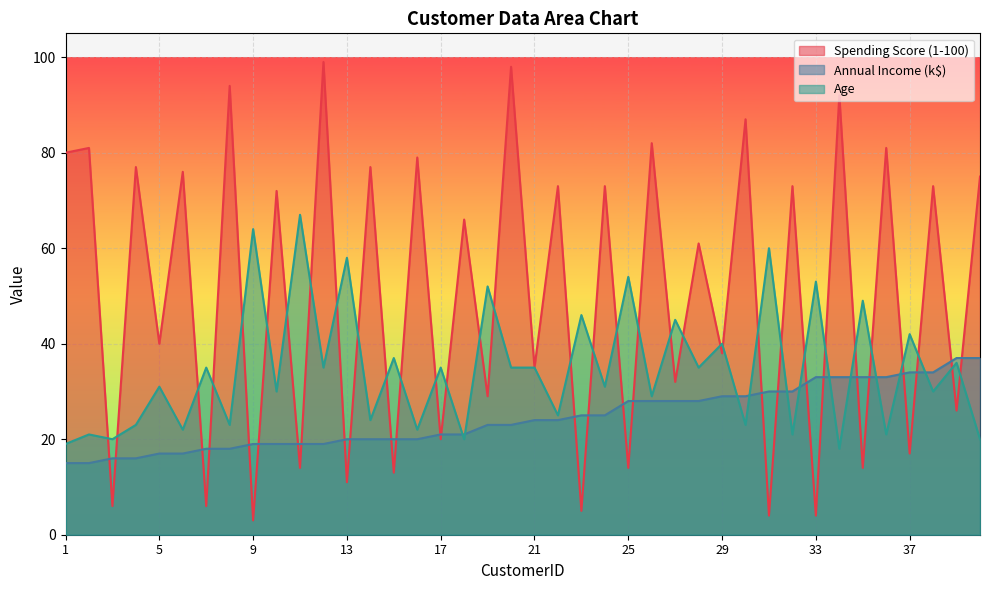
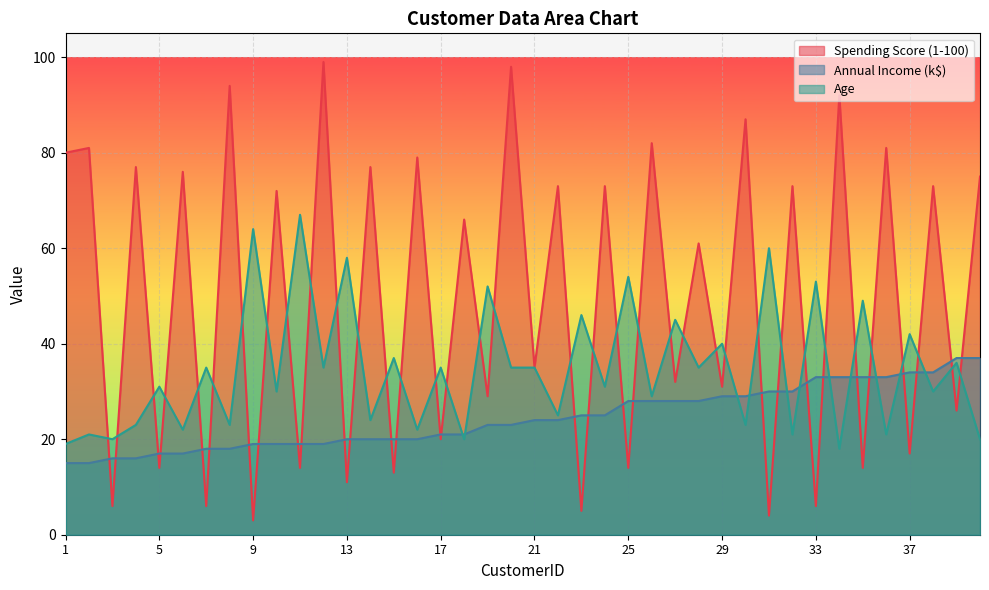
Spending Score (1-100), 5: 40 -> 14
Spending Score (1-100), 29: 38 -> 31
Spending Score (1-100), 33: 4 -> 6
